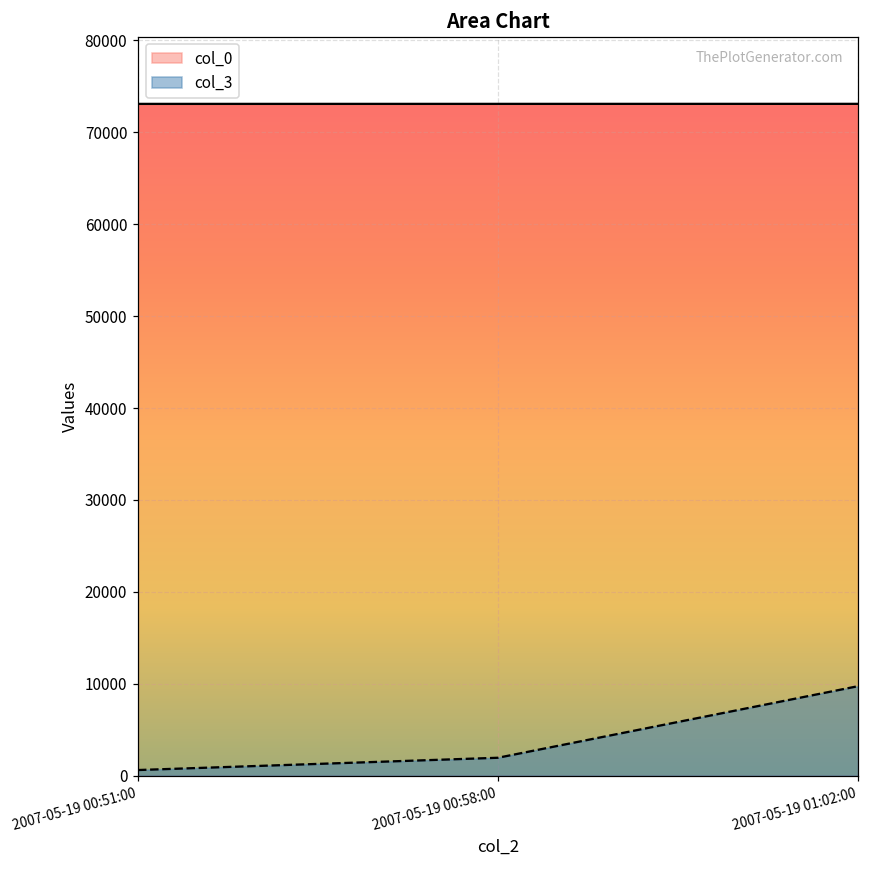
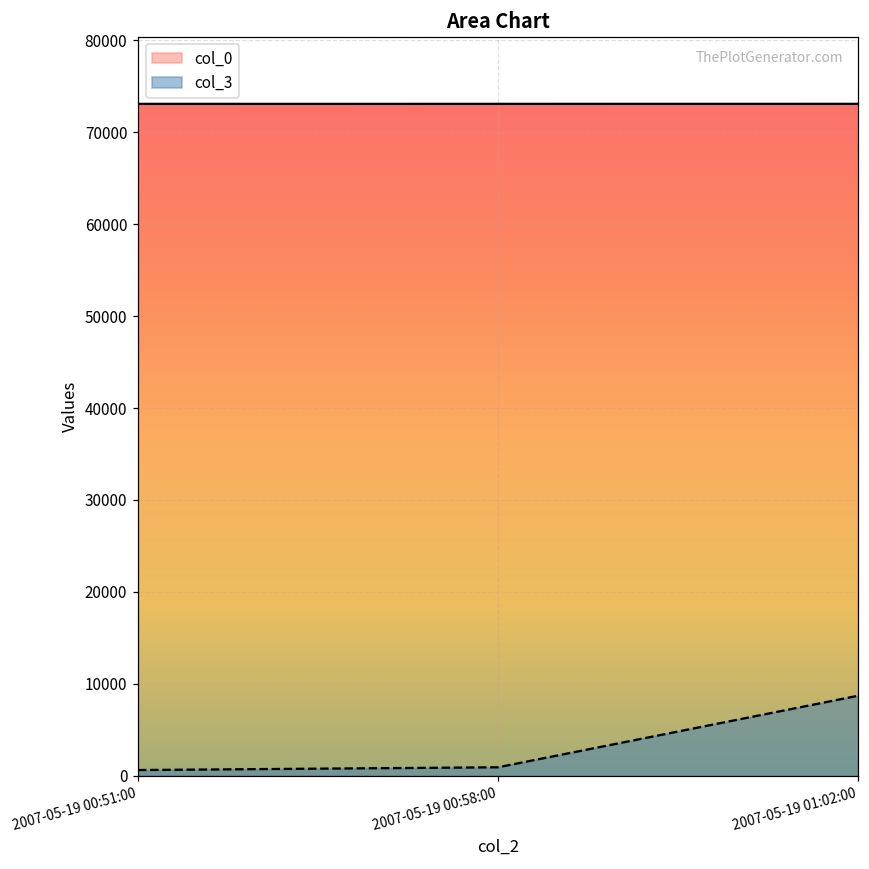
col_3, 2007-05-19 00:58:00: 2000 -> 1000
col_3, 2007-05-19 01:02:00: 10000 -> 9000
